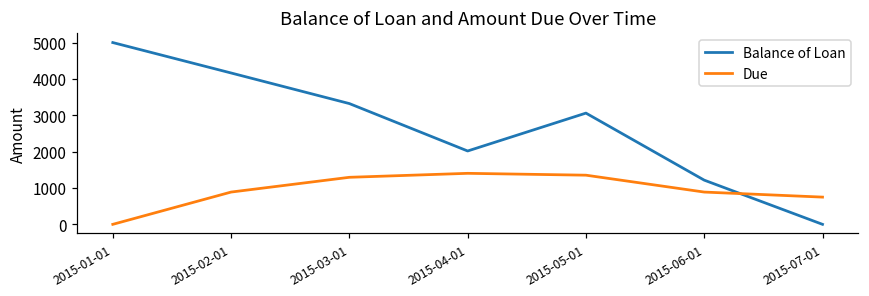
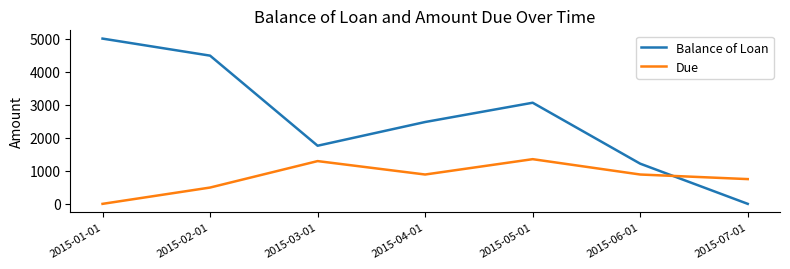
Balance of Loan, 2015-02-01: 4200 -> 4500
Due, 2015-02-01: 900 -> 500
Balance of Loan, 2015-03-01: 3300 -> 1800
Balance of Loan, 2015-04-01: 2000 -> 2500
Due, 2015-04-01: 1400 -> 900
